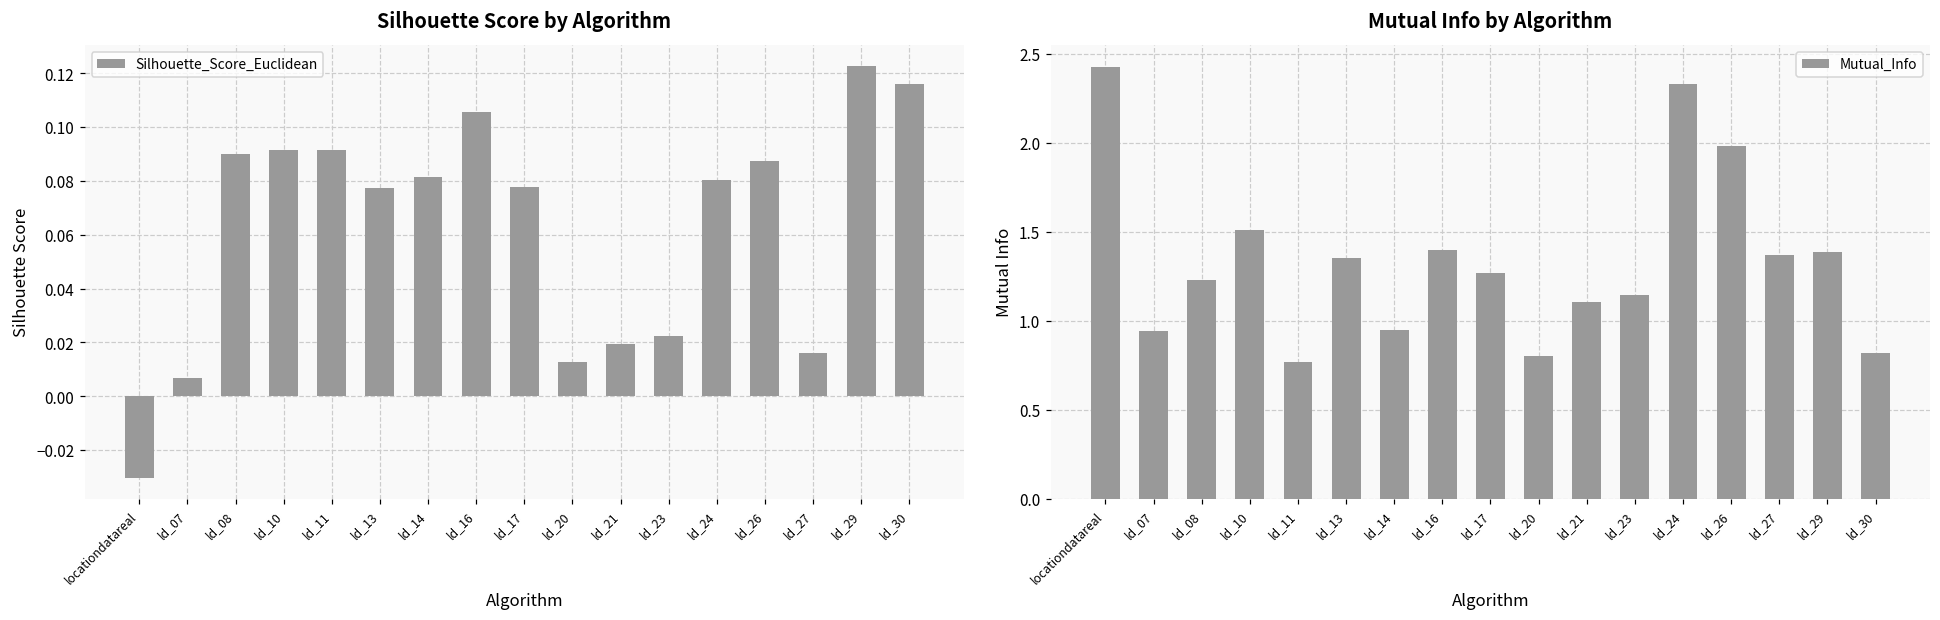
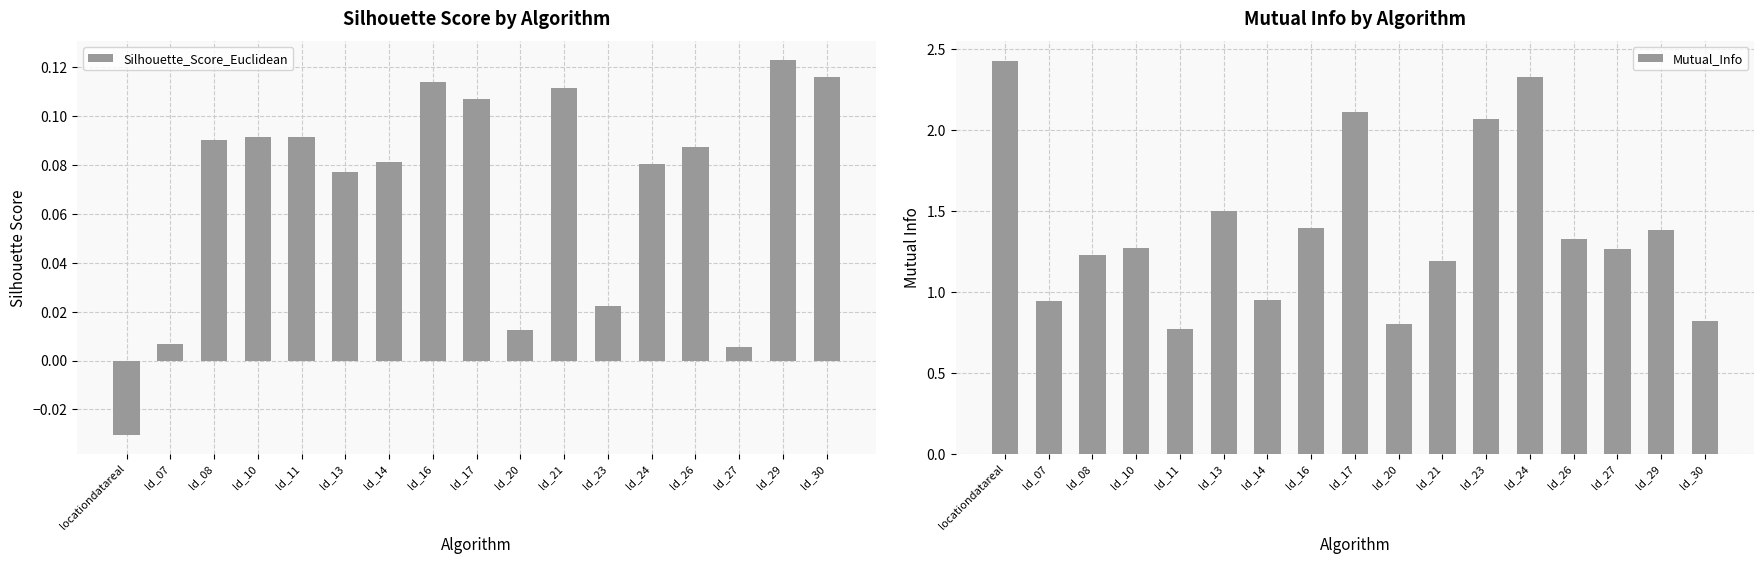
Silhouette Score by Algorithm, ld_16: 0.106 -> 0.114
Silhouette Score by Algorithm, ld_17: 0.078 -> 0.107
Silhouette Score by Algorithm, ld_21: 0.019 -> 0.111
Silhouette Score by Algorithm, ld_27: 0.016 -> 0.005
Mutual Info by Algorithm, ld_10: 1.51 -> 1.27
Mutual Info by Algorithm, ld_13: 1.35 -> 1.50
Mutual Info by Algorithm, ld_17: 1.27 -> 2.11
Mutual Info by Algorithm, ld_21: 1.10 -> 1.19
Mutual Info by Algorithm, ld_23: 1.14 -> 2.07
Mutual Info by Algorithm, ld_26: 1.98 -> 1.33
Mutual Info by Algorithm, ld_27: 1.37 -> 1.27
